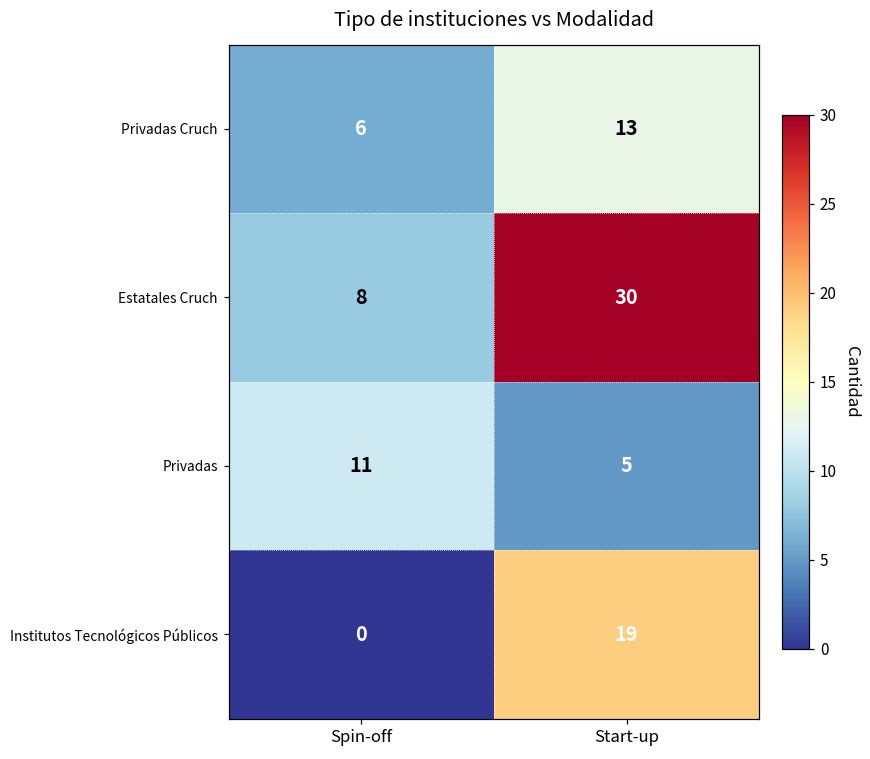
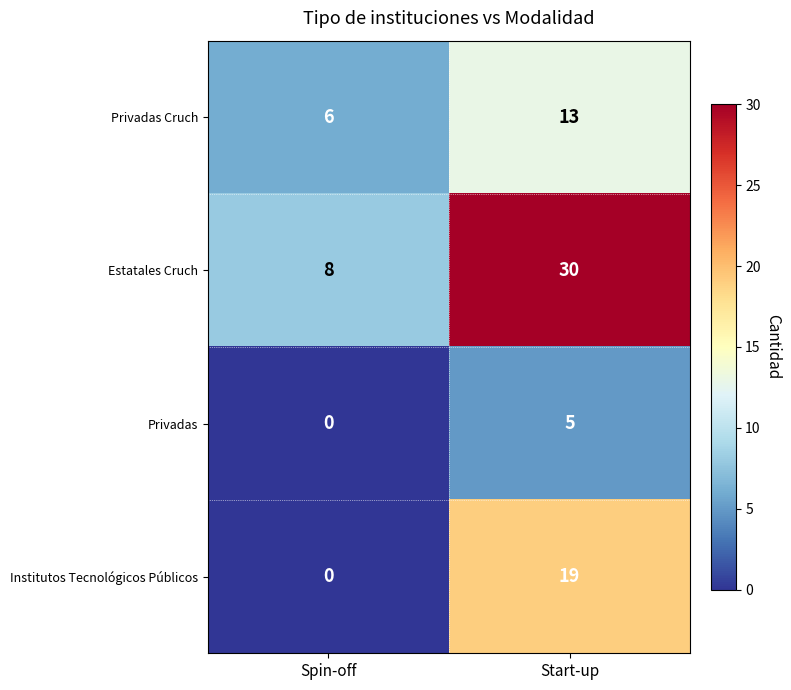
Privadas, Spin-off: 11 -> 0
